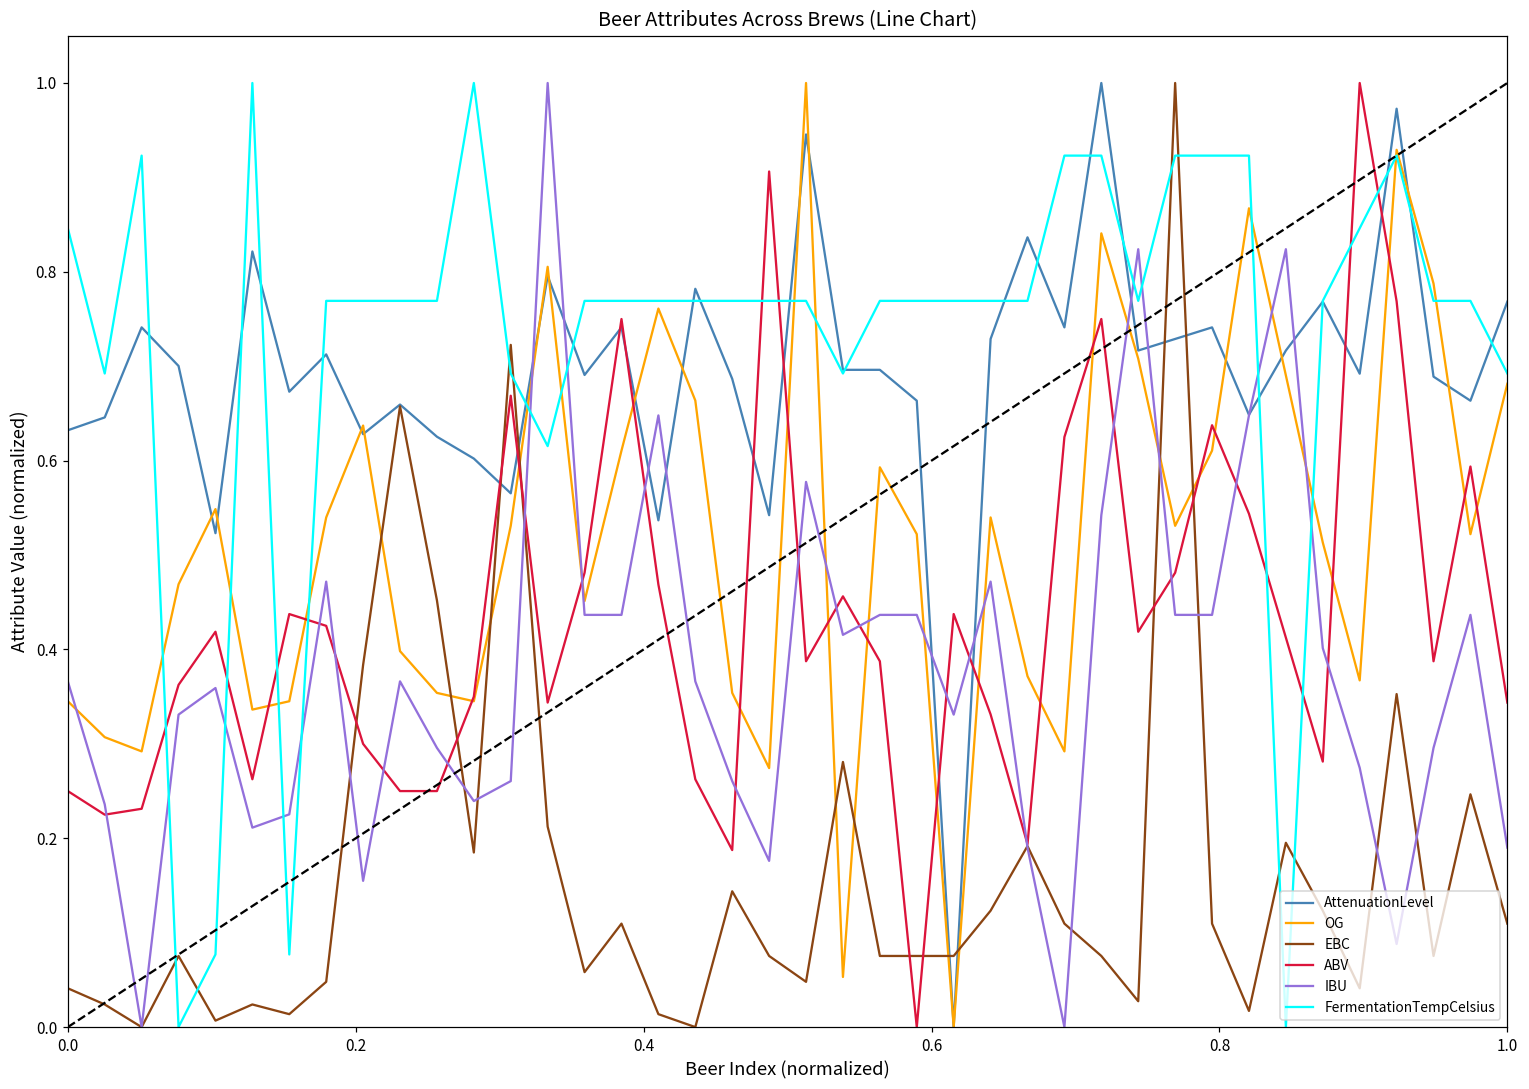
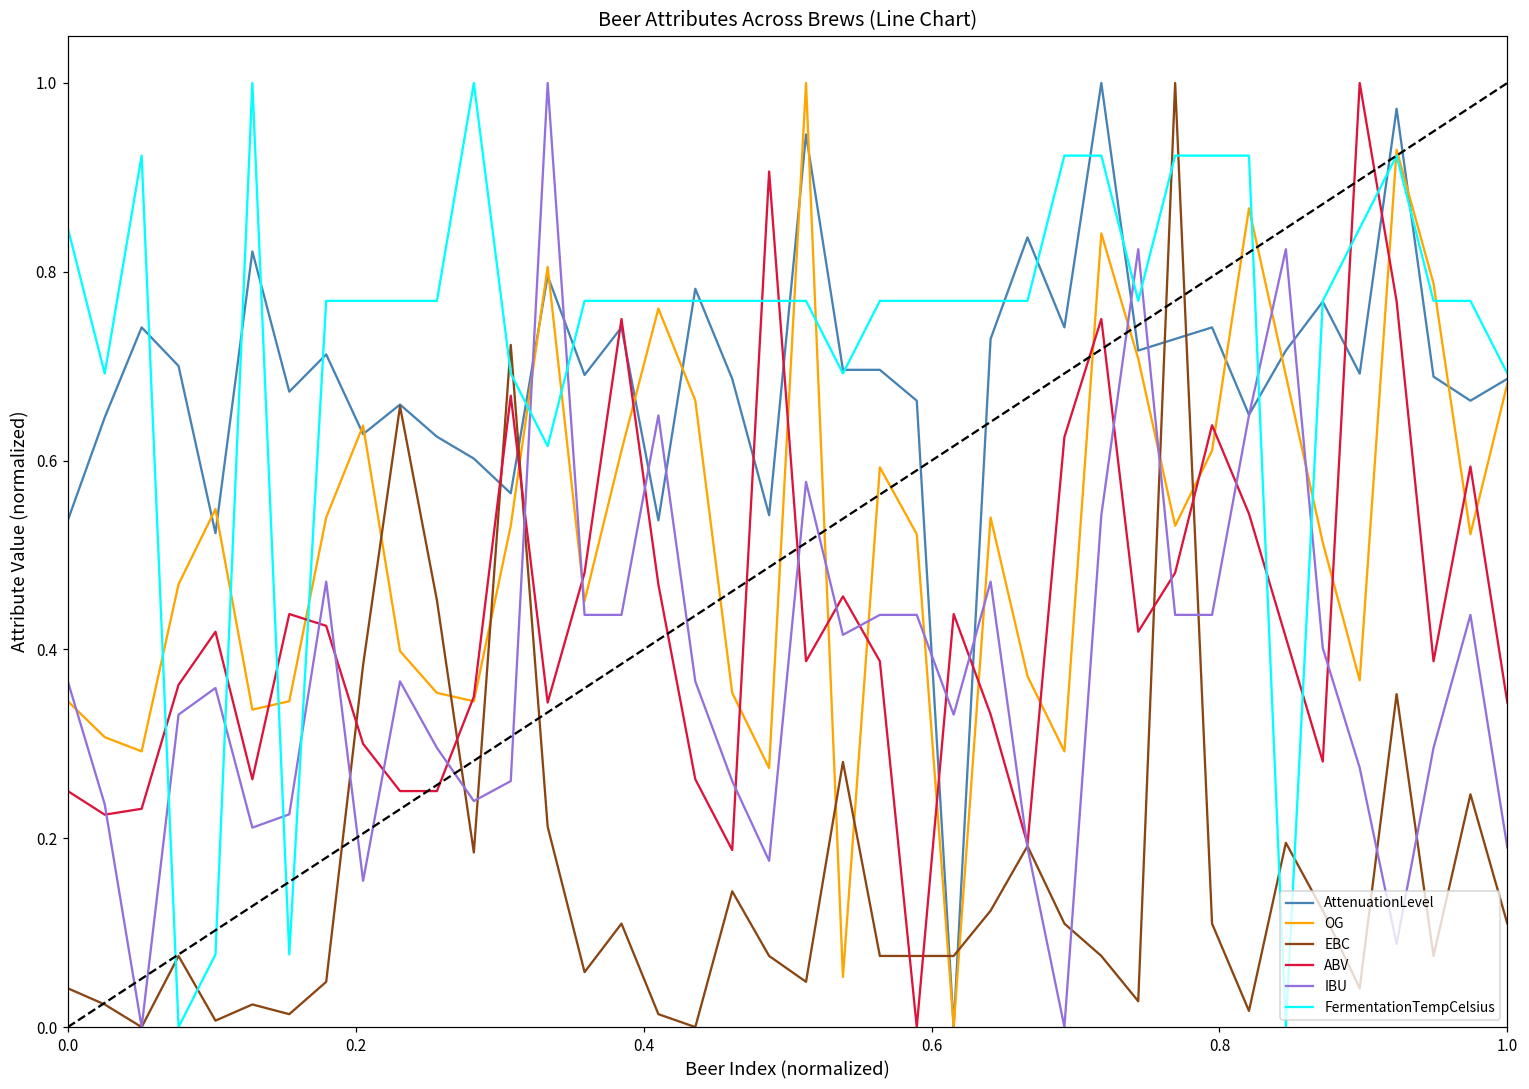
AttenuationLevel, 0.0: 0.63 -> 0.54
AttenuationLevel, 1.0: 0.77 -> 0.69
